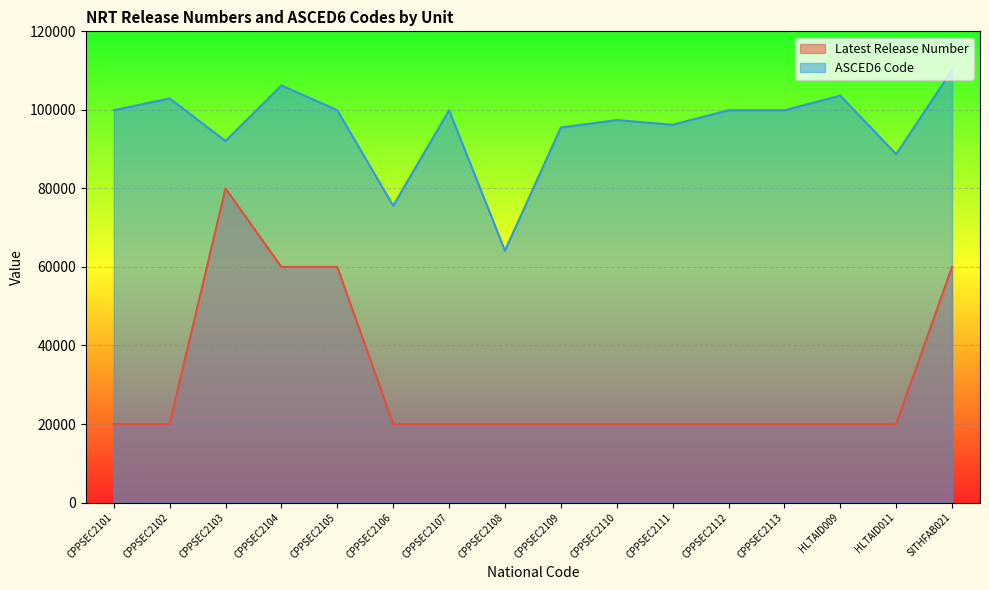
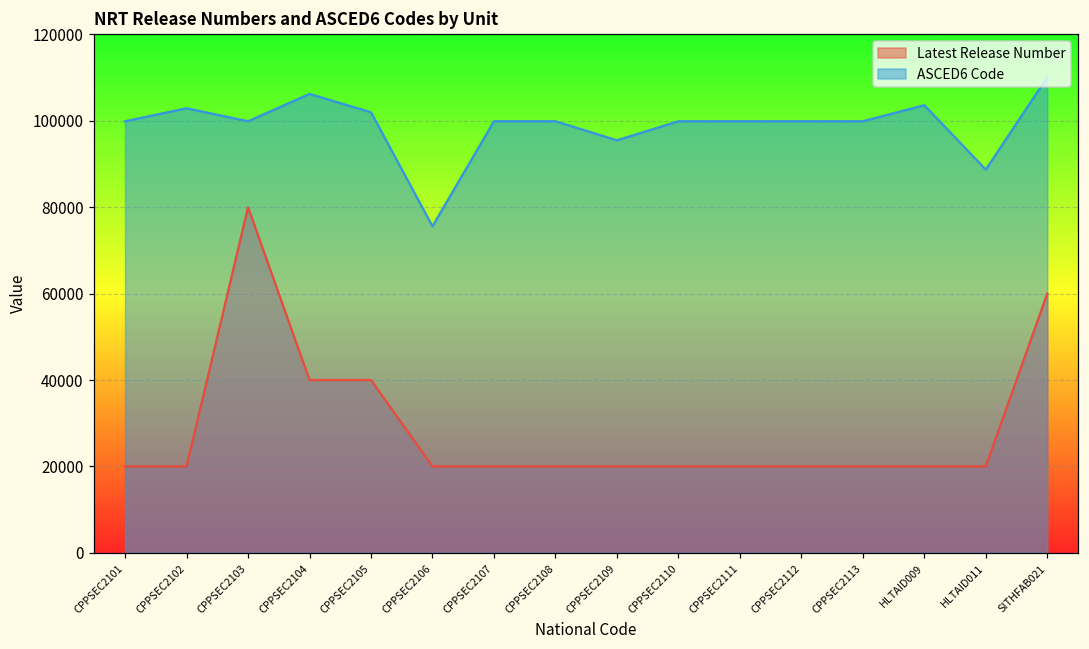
ASCED6 Code, CPPSEC2103: 92000 -> 100000
Latest Release Number, CPPSEC2104: 60000 -> 40000
Latest Release Number, CPPSEC2105: 60000 -> 40000
ASCED6 Code, CPPSEC2105: 100000 -> 102000
ASCED6 Code, CPPSEC2108: 64000 -> 100000
ASCED6 Code, CPPSEC2110: 97000 -> 100000
ASCED6 Code, CPPSEC2111: 96000 -> 100000
